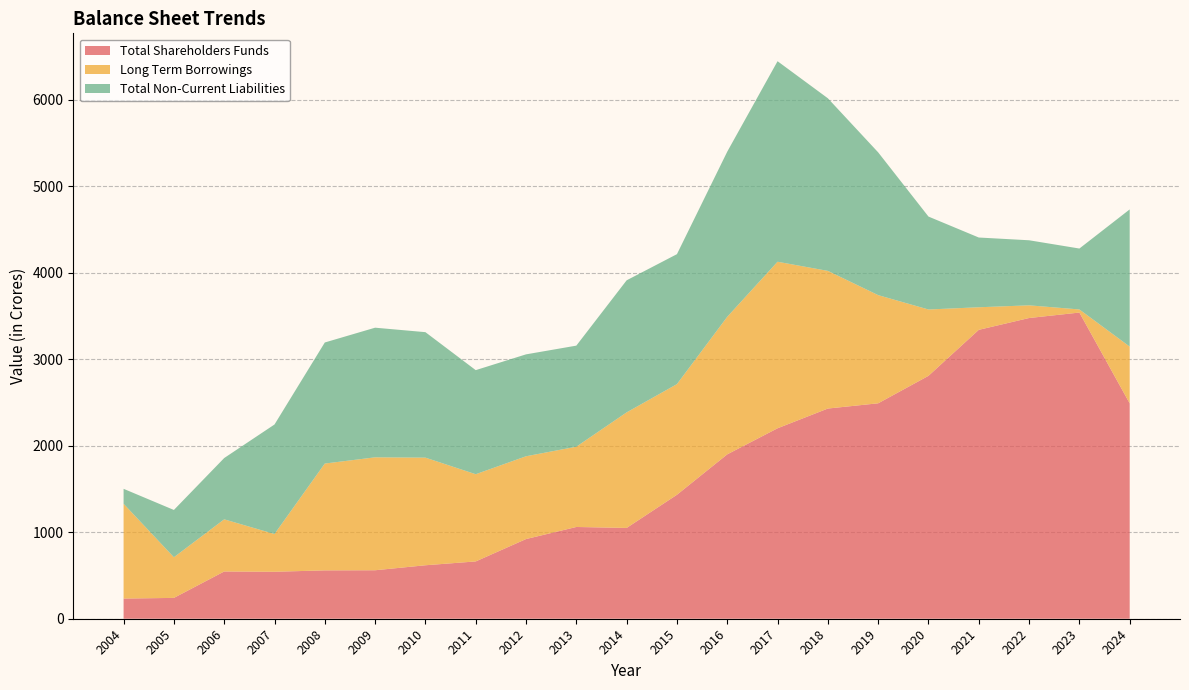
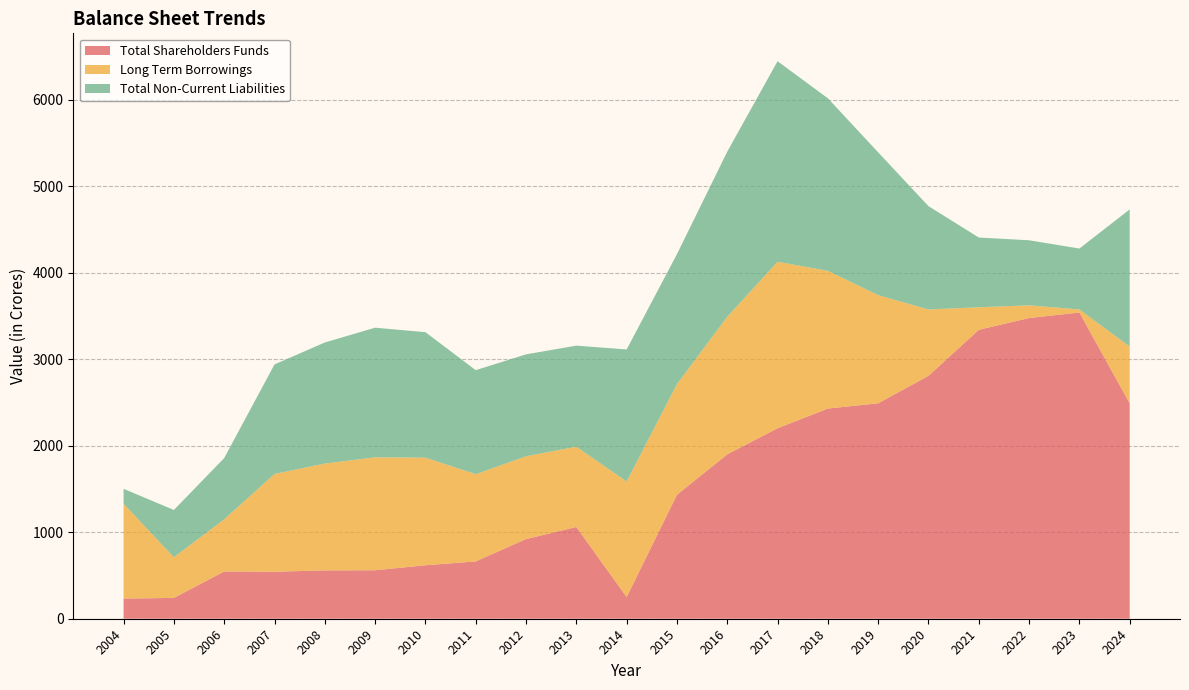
Long Term Borrowings, 2007: 400 -> 1100
Total Shareholders Funds, 2014: 1000 -> 300
Total Non-Current Liabilities, 2020: 1100 -> 1200
